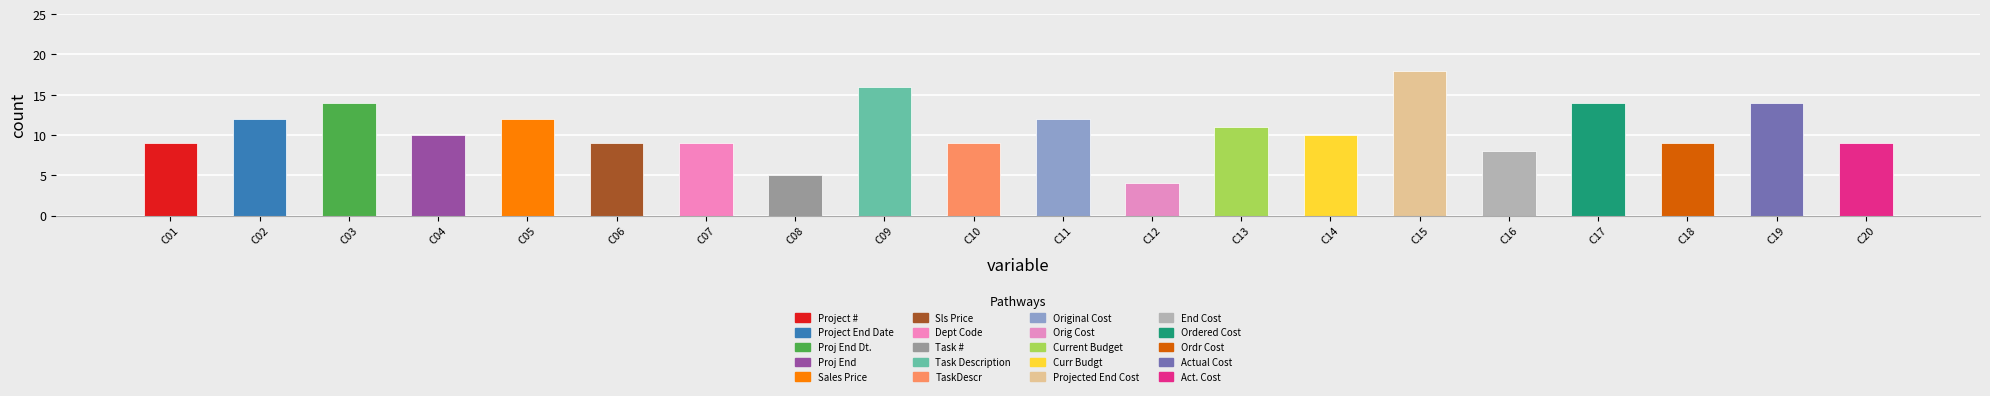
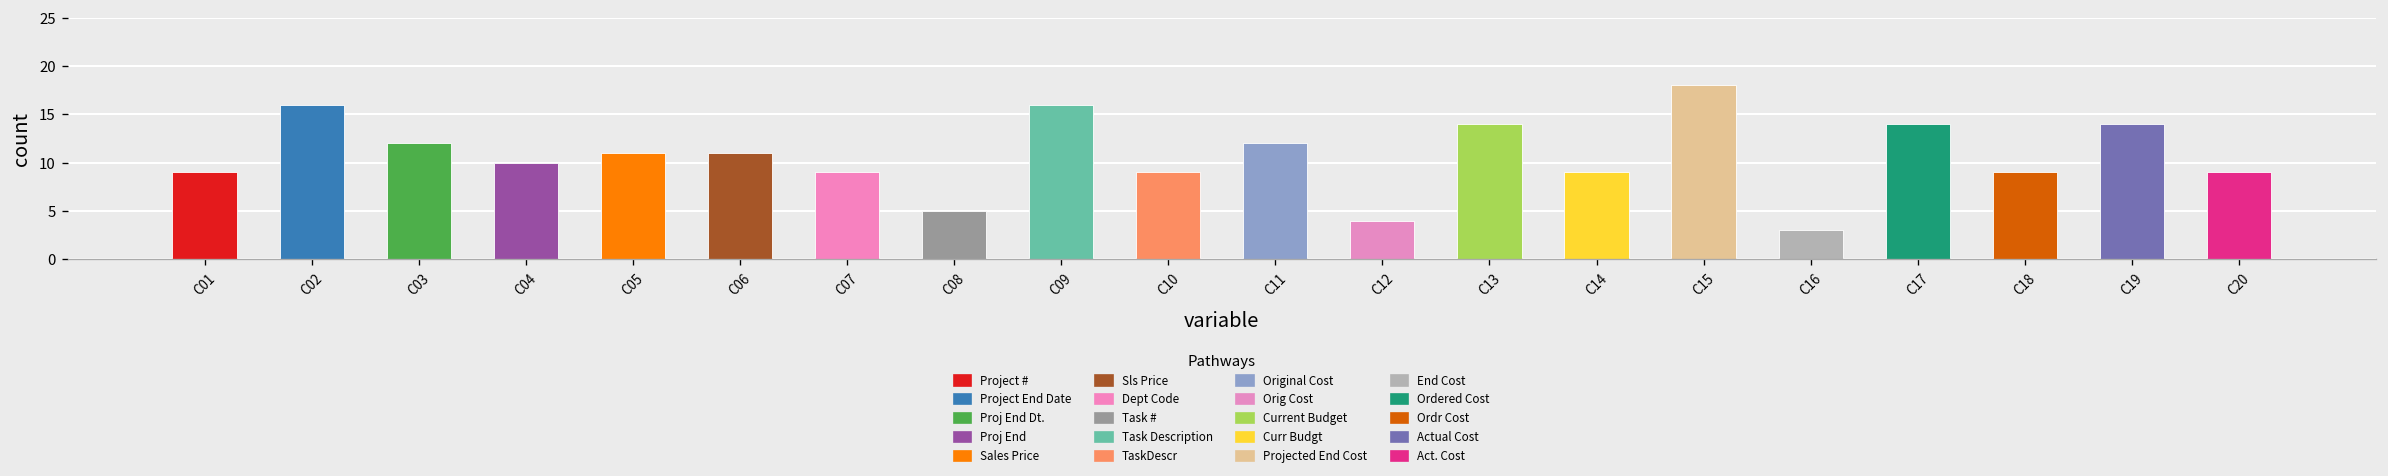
C02: 12 -> 16
C03: 14 -> 12
C05: 12 -> 11
C06: 9 -> 11
C13: 11 -> 14
C14: 10 -> 9
C16: 8 -> 3
